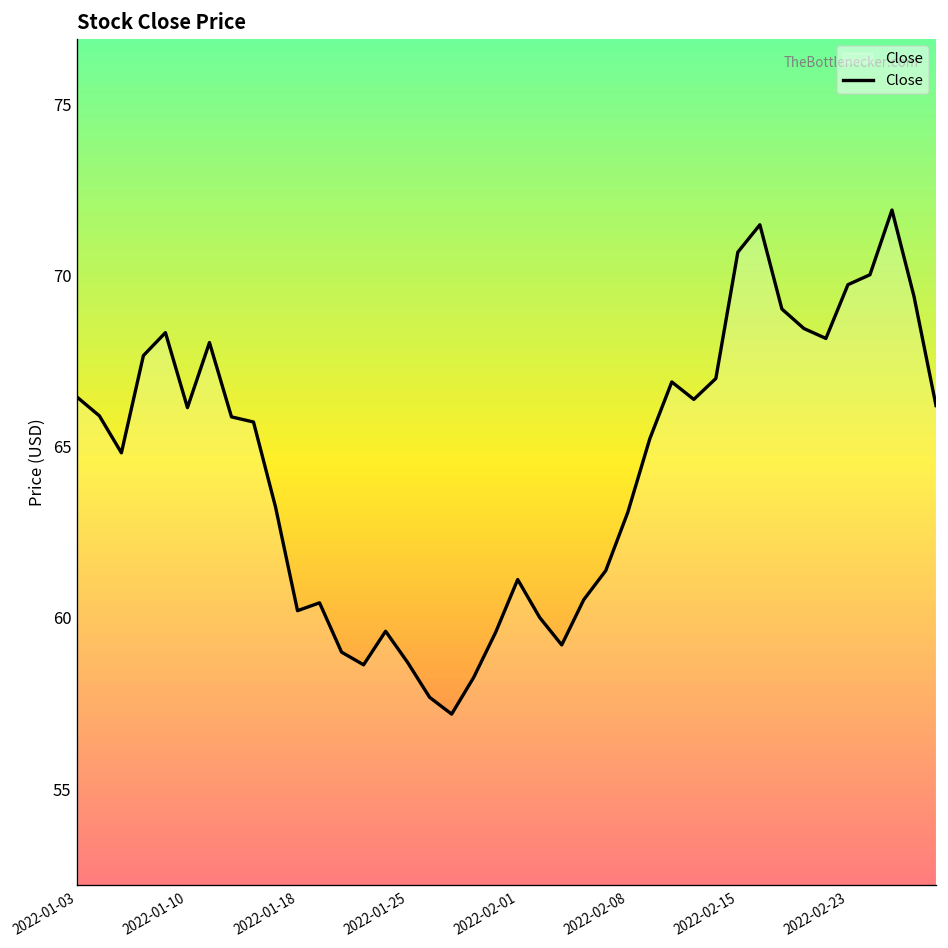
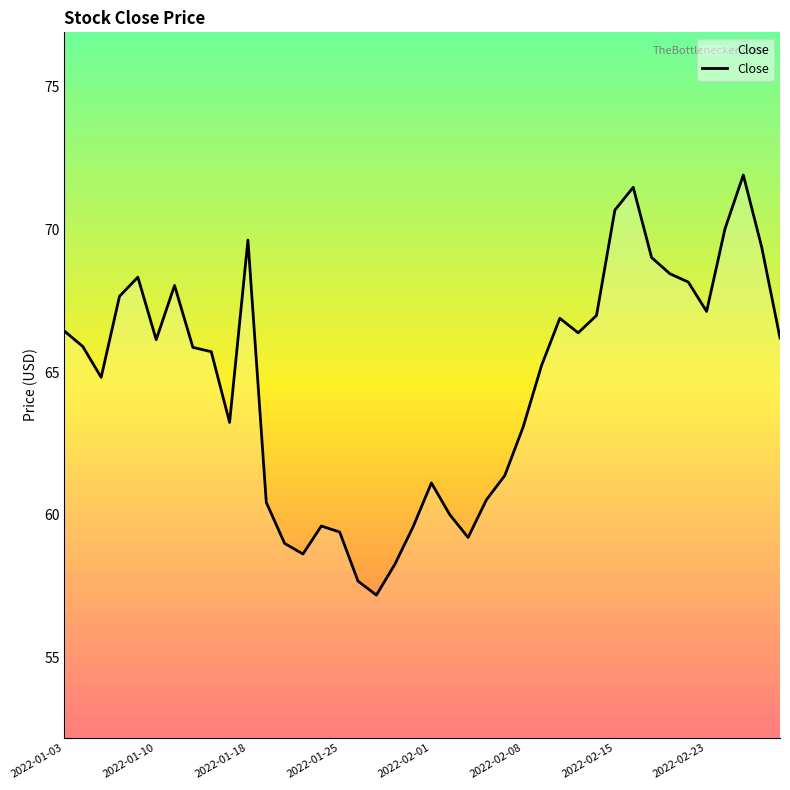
2022-01-18: 60.2 -> 69.6
2022-01-25: 58.7 -> 59.4
2022-02-23: 69.7 -> 67.1
